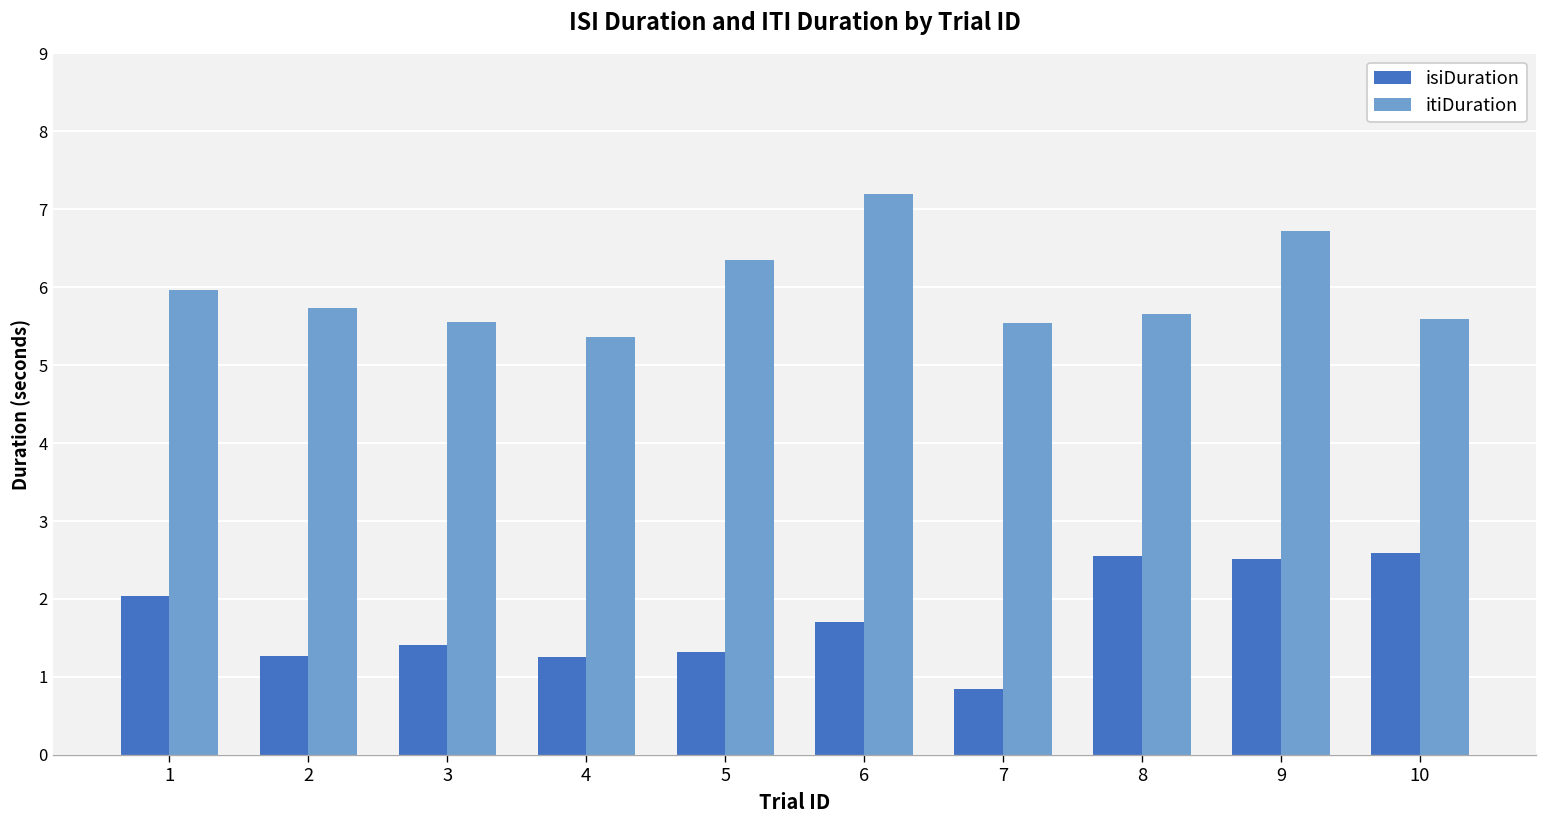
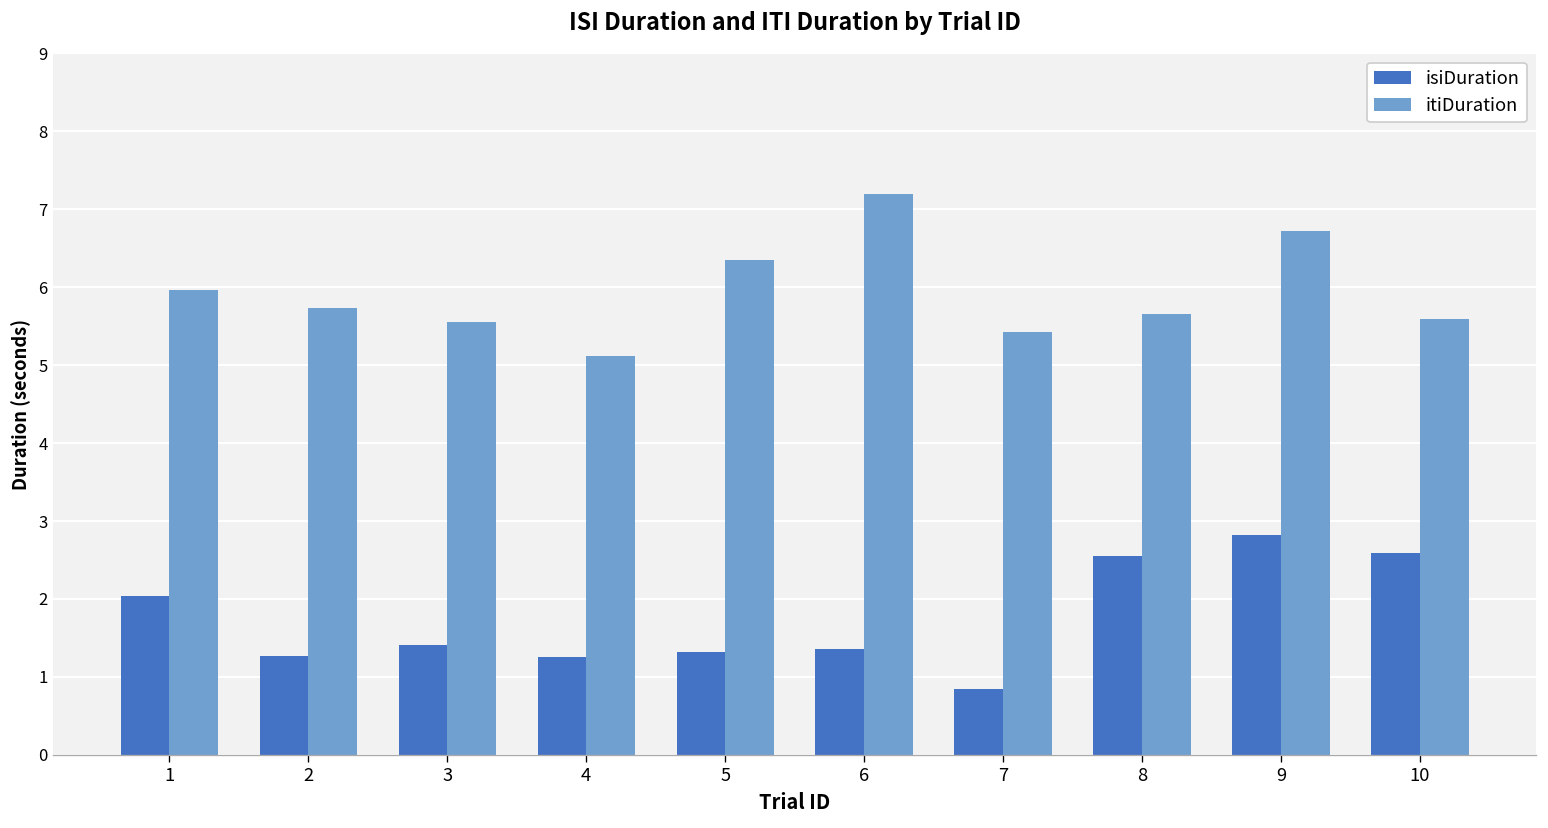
itiDuration, 4: 5.4 -> 5.1
isiDuration, 6: 1.7 -> 1.4
itiDuration, 7: 5.5 -> 5.4
isiDuration, 9: 2.5 -> 2.8
